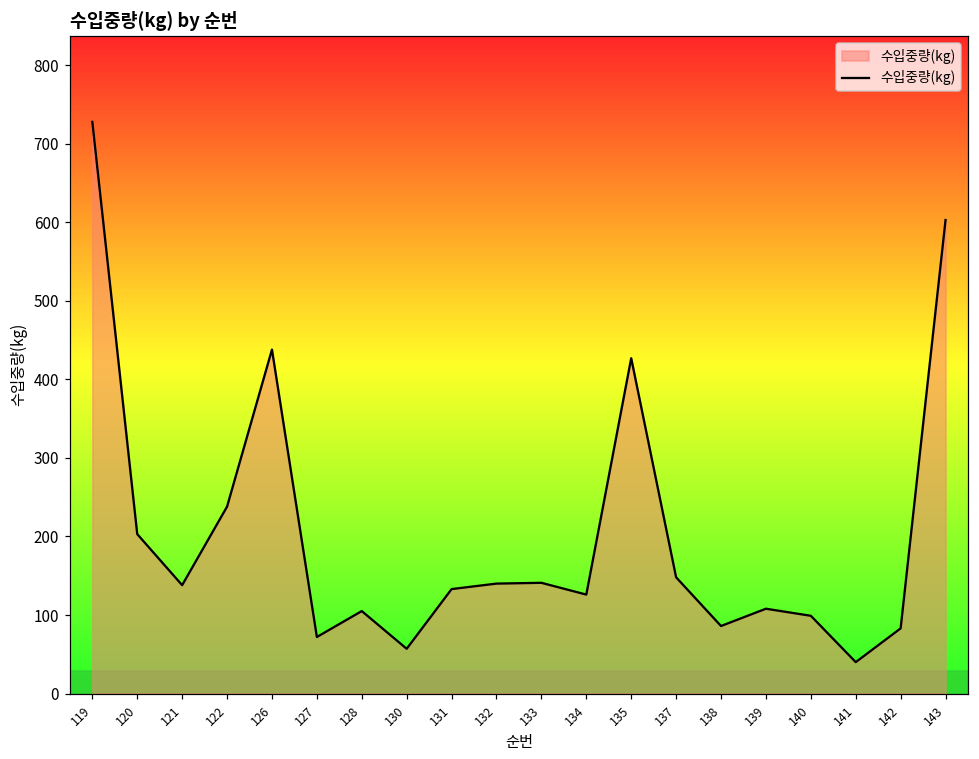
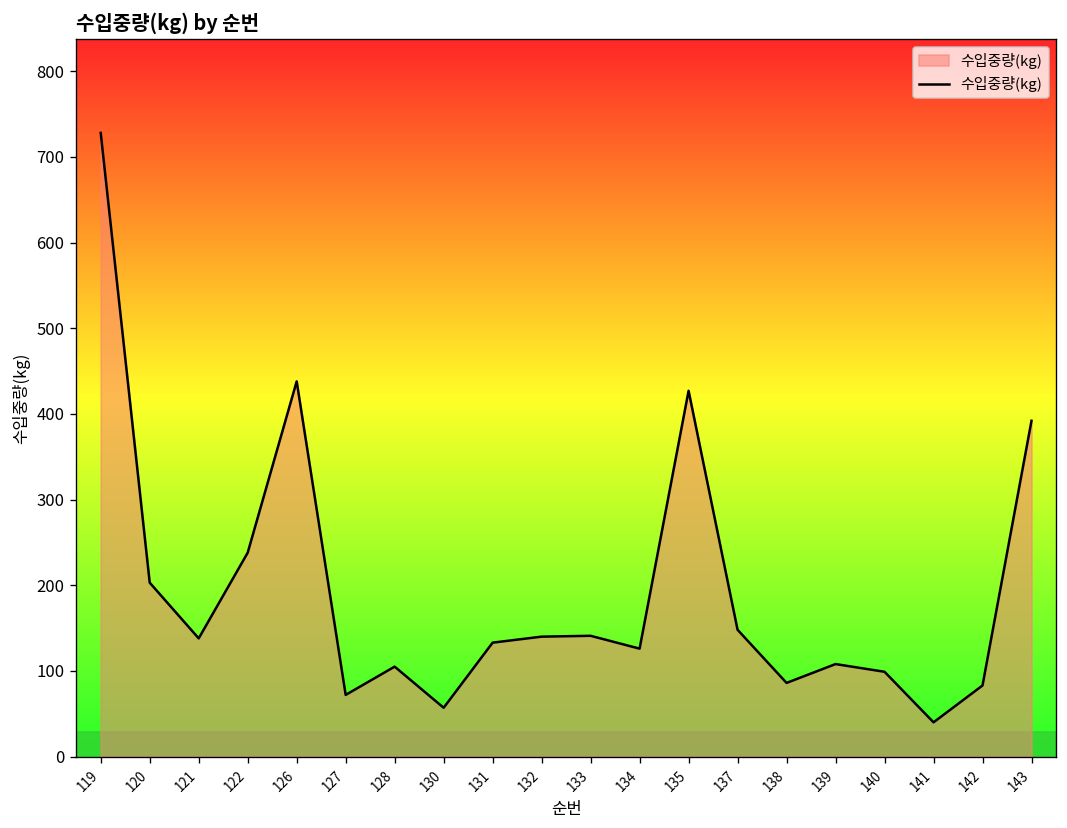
143: 600 -> 390
